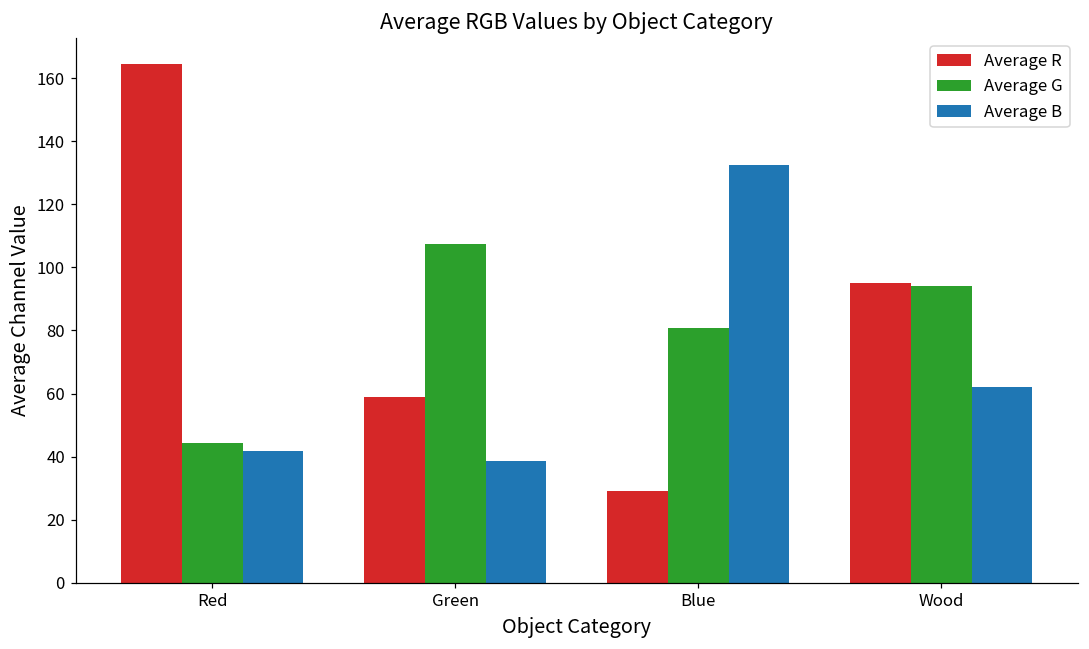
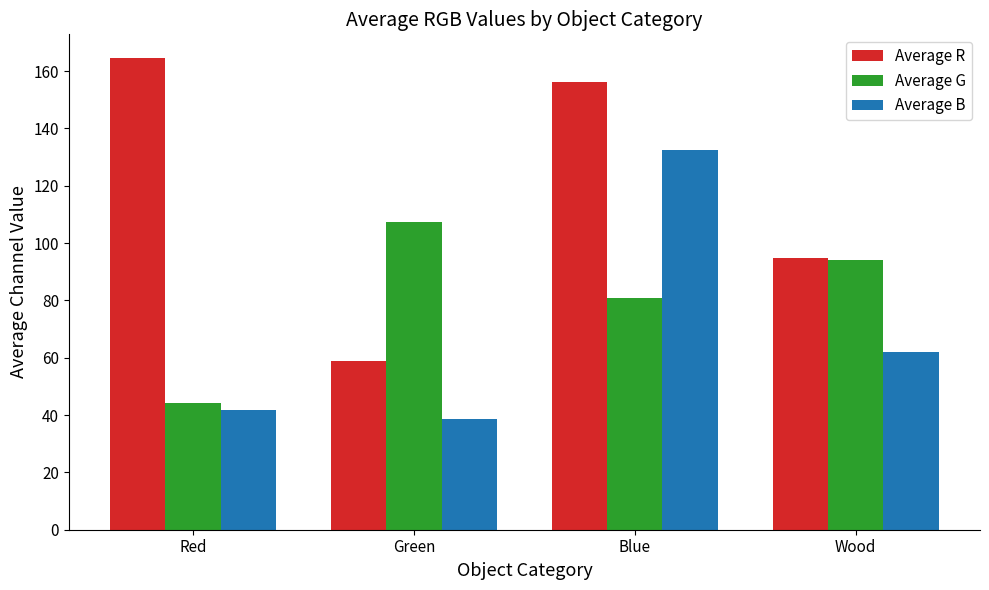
Average R, Blue: 29 -> 156
